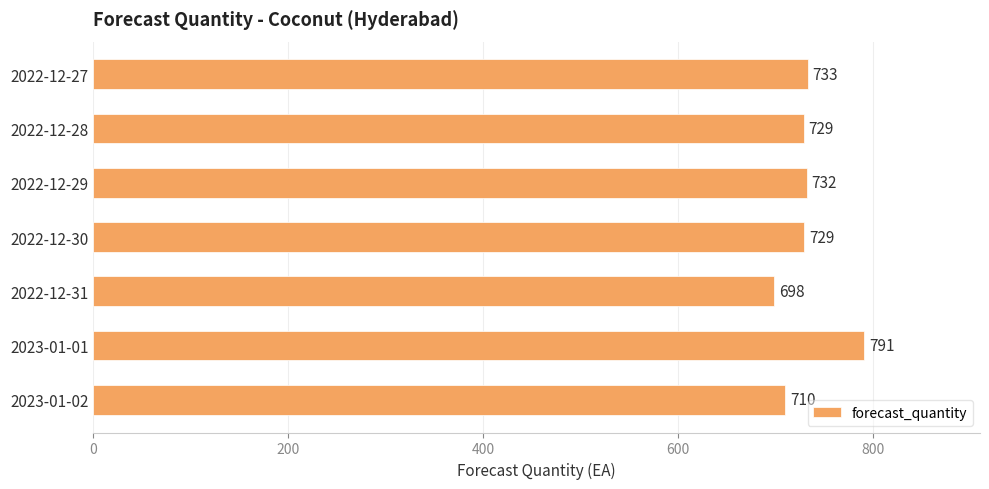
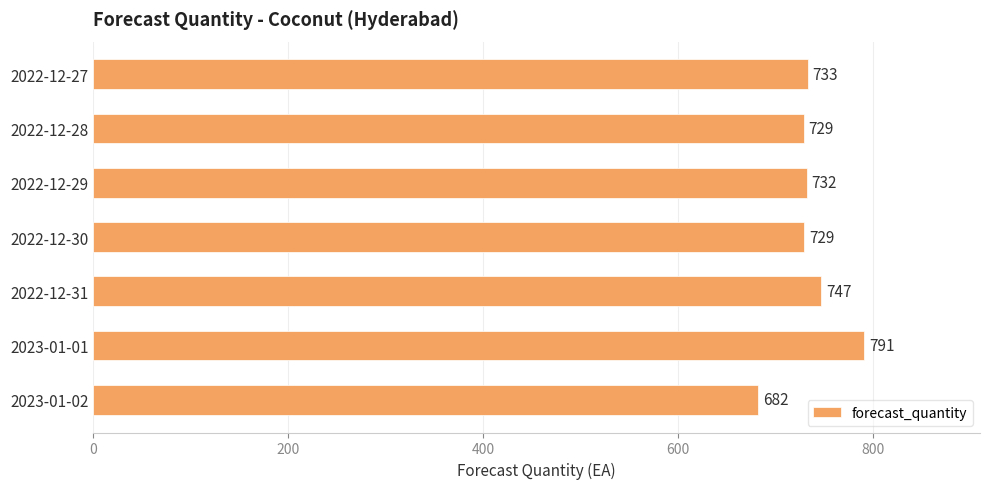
2022-12-31: 698 -> 747
2023-01-02: 710 -> 680
